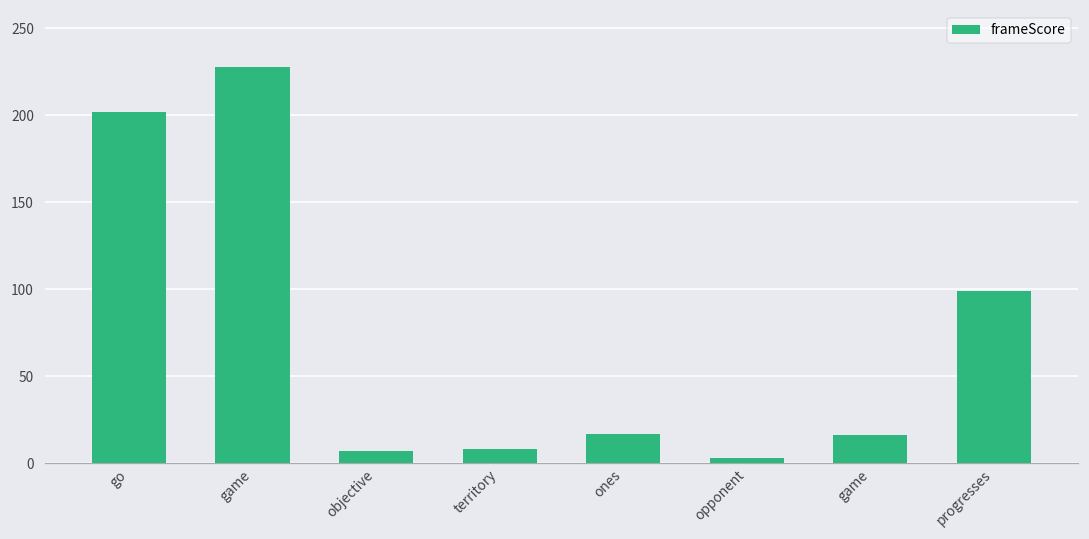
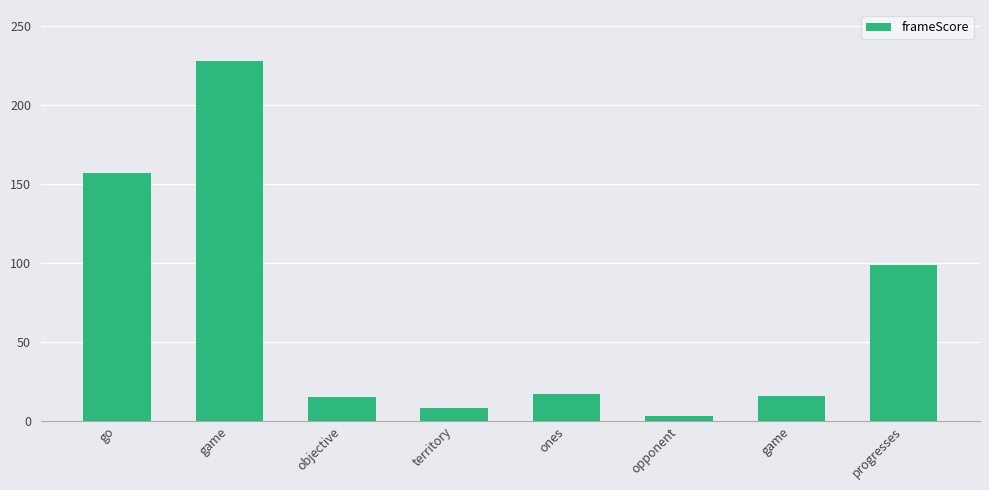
go: 202 -> 157
objective: 7 -> 15
